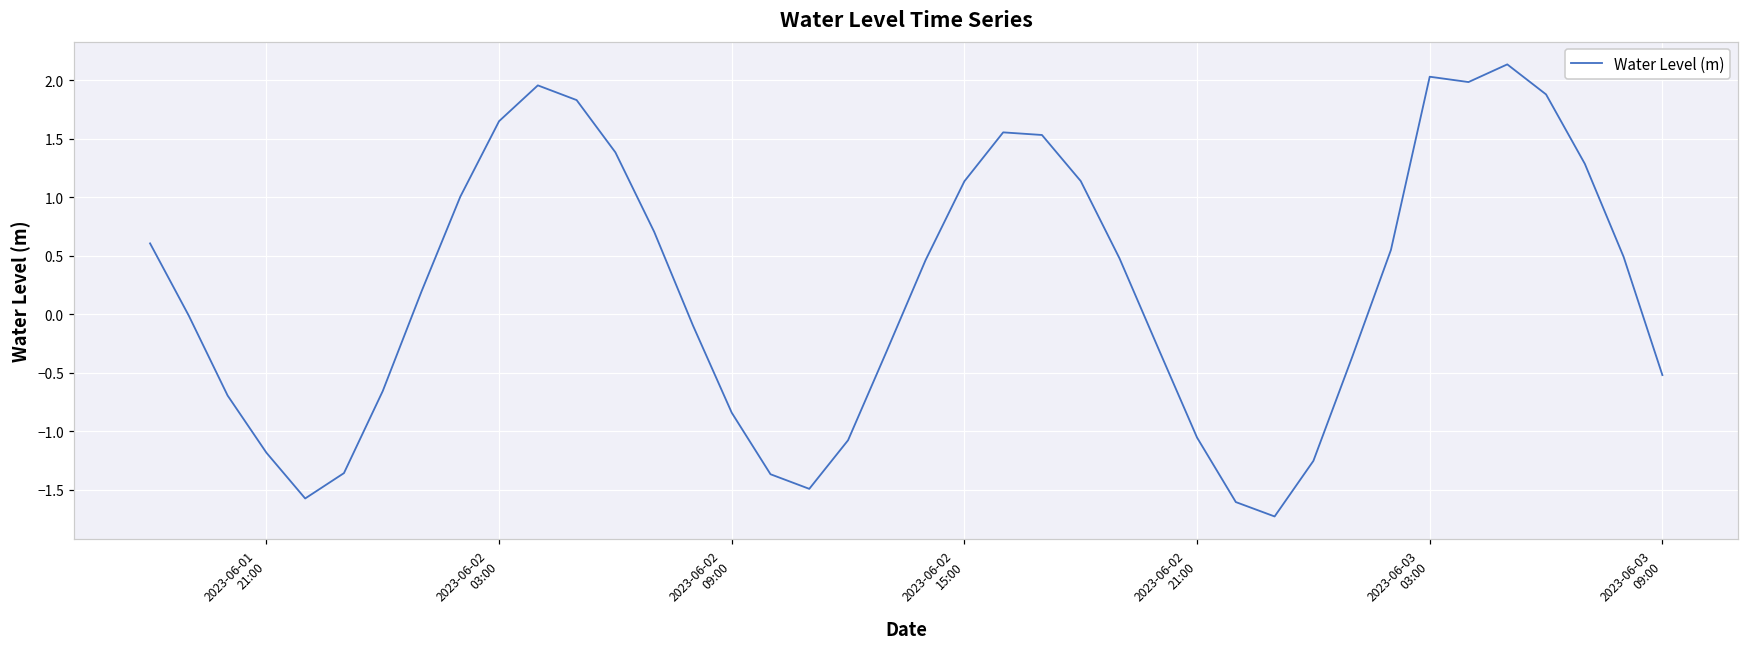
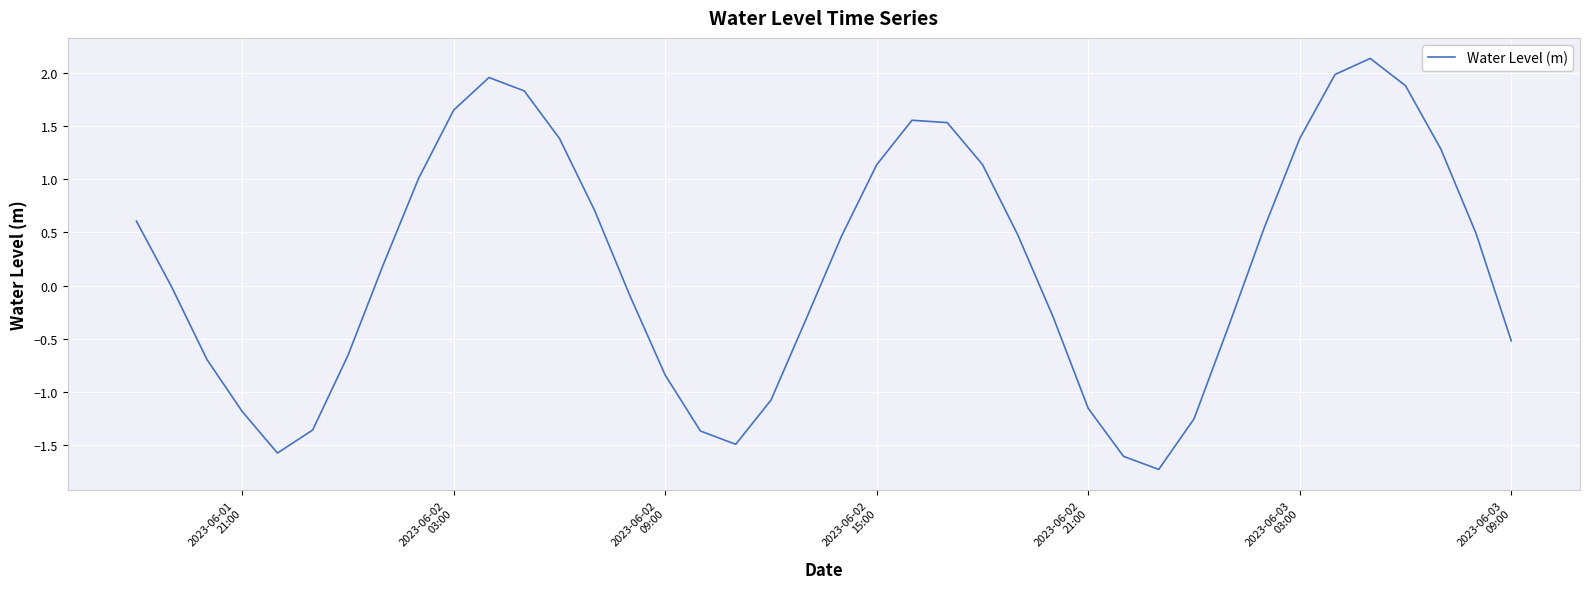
2023-06-02 21:00: -1.05 -> -1.16
2023-06-03 03:00: 2.03 -> 1.38
